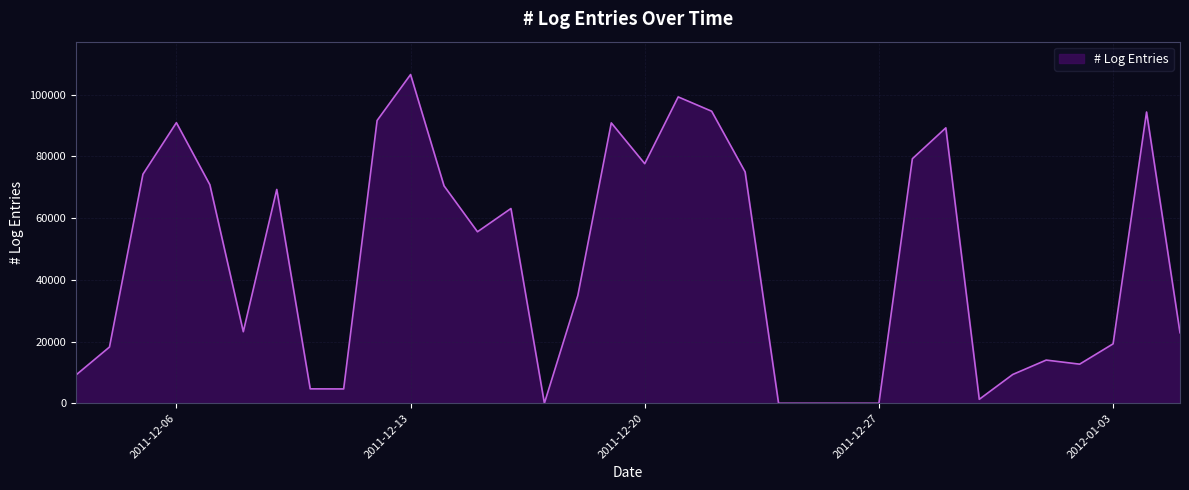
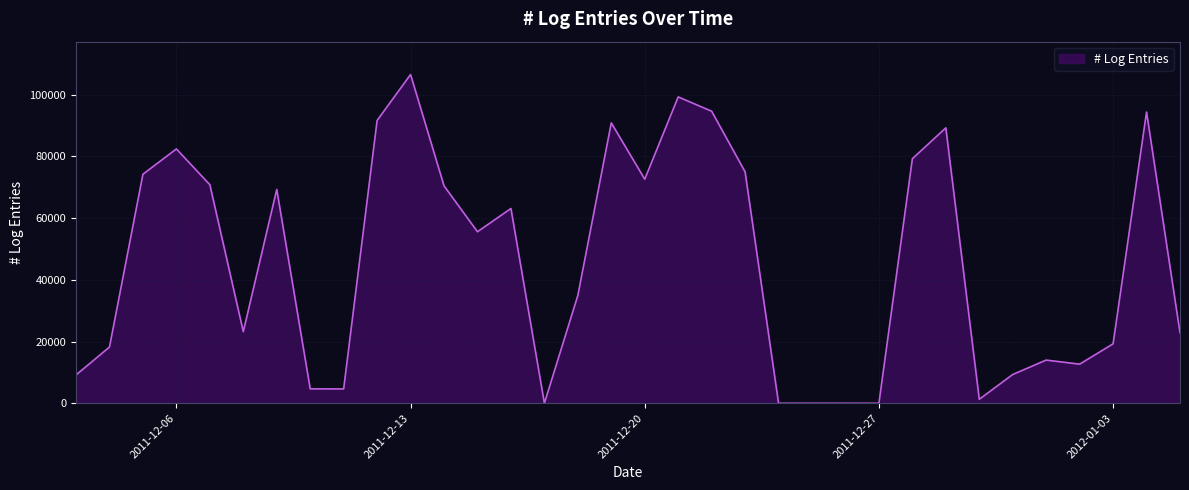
2011-12-06: 91000 -> 82000
2011-12-20: 78000 -> 73000
